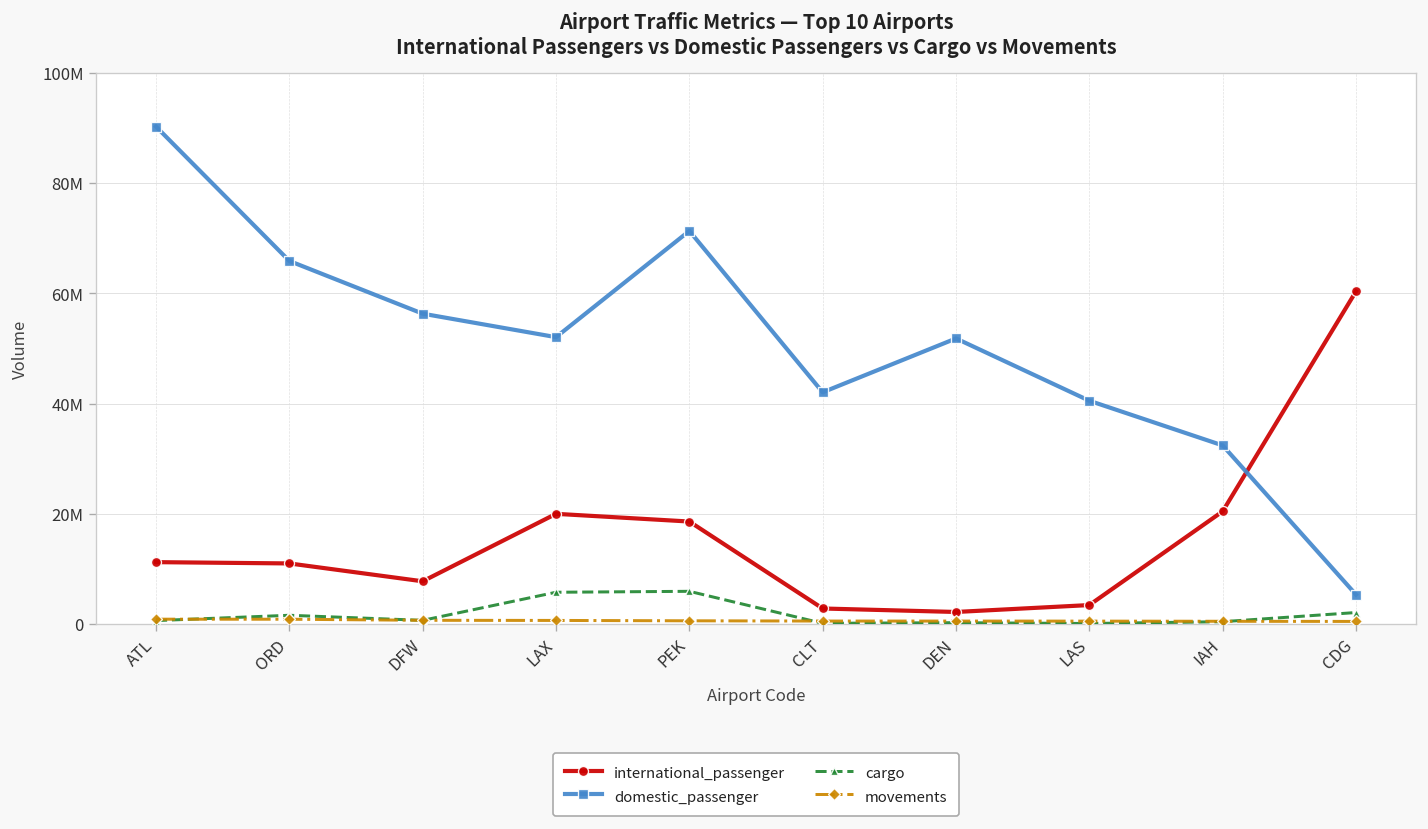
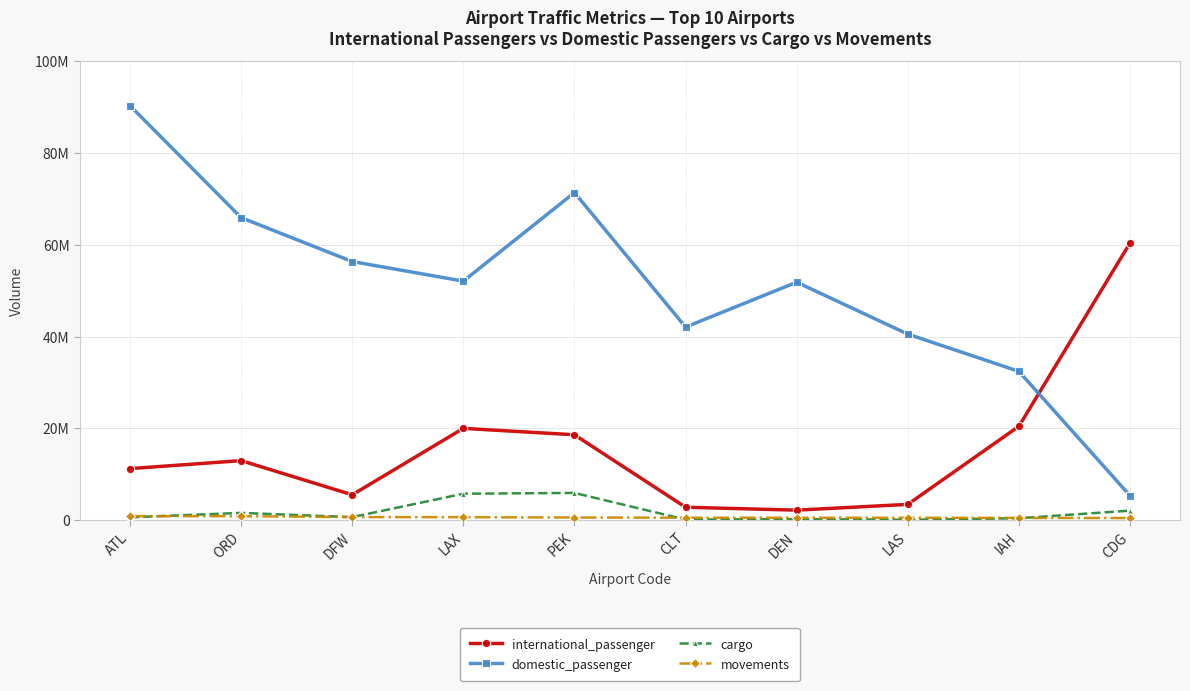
international_passenger, ORD: 11000000 -> 13000000
international_passenger, DFW: 8000000 -> 6000000
